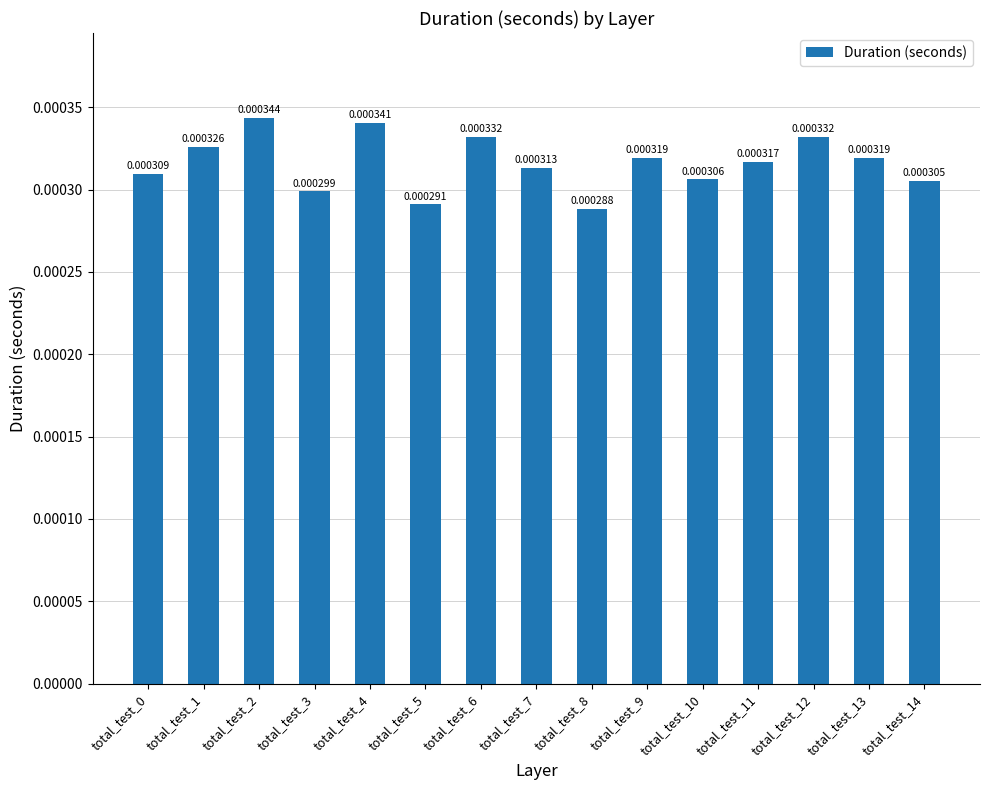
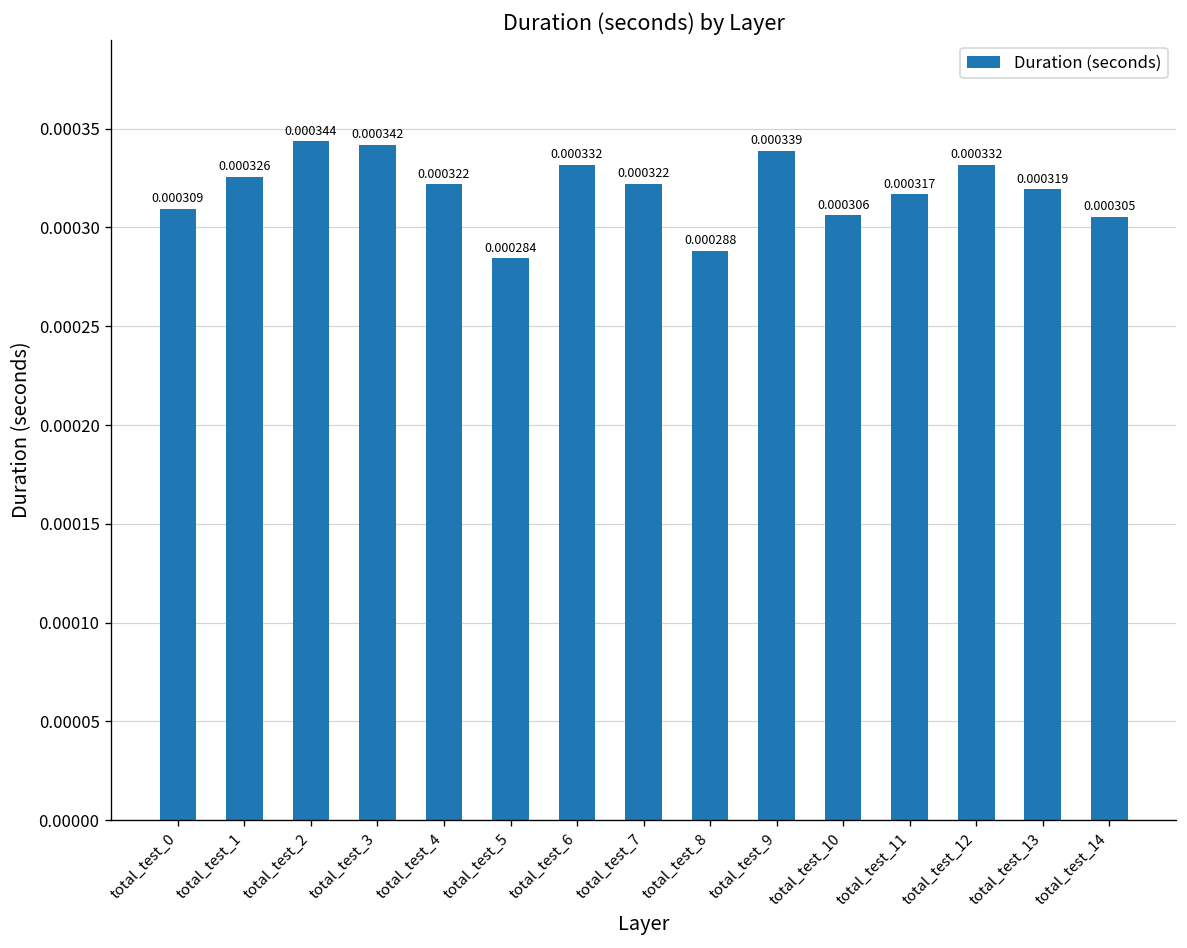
total_test_3: 0.000299 -> 0.000342
total_test_4: 0.000341 -> 0.000322
total_test_5: 0.000291 -> 0.000284
total_test_7: 0.000313 -> 0.000322
total_test_9: 0.000319 -> 0.000339
